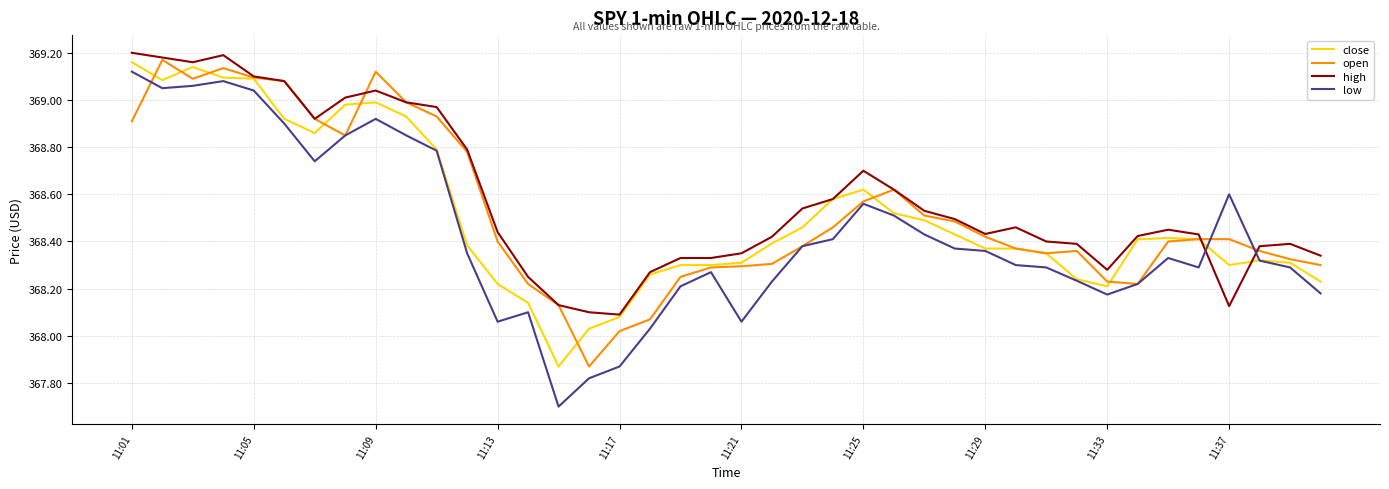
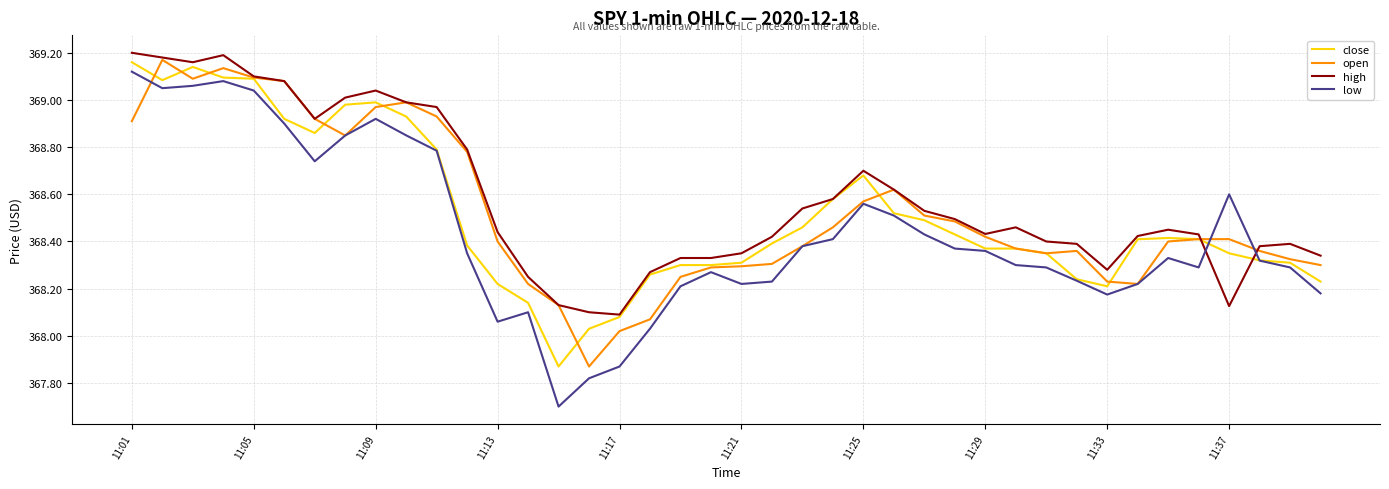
open, 11:09: 369.12 -> 368.97
low, 11:21: 368.06 -> 368.22
close, 11:25: 368.62 -> 368.68
close, 11:37: 368.30 -> 368.35
